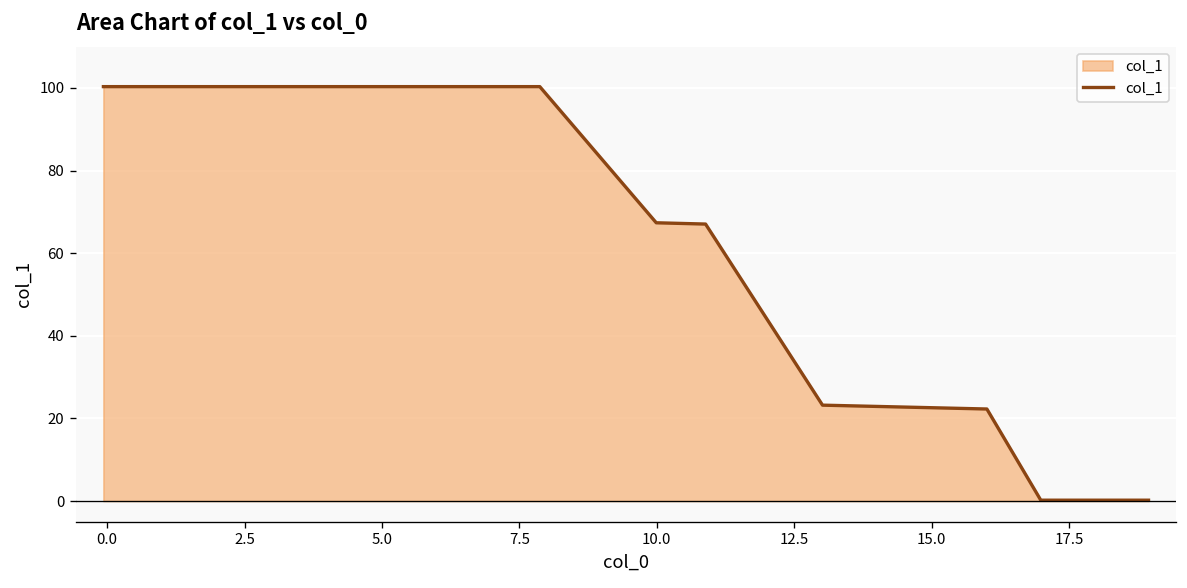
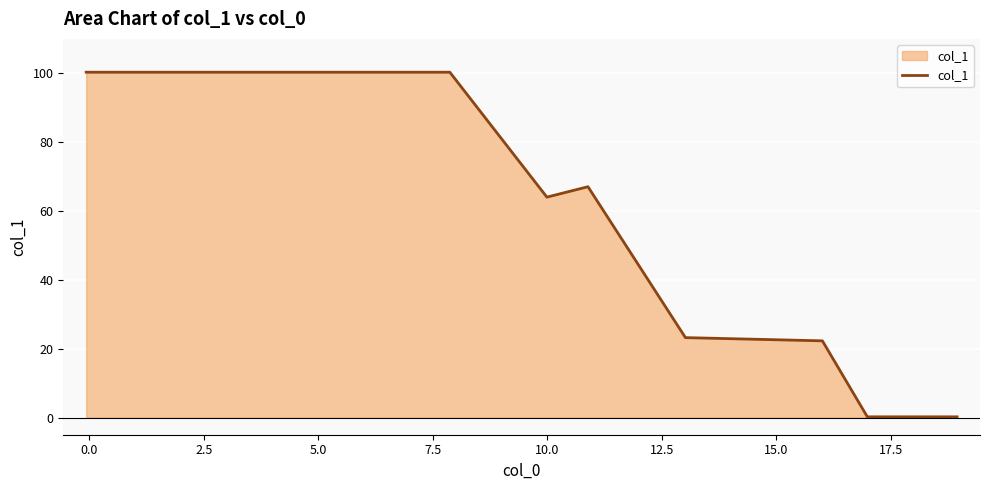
10.0: 67 -> 64
